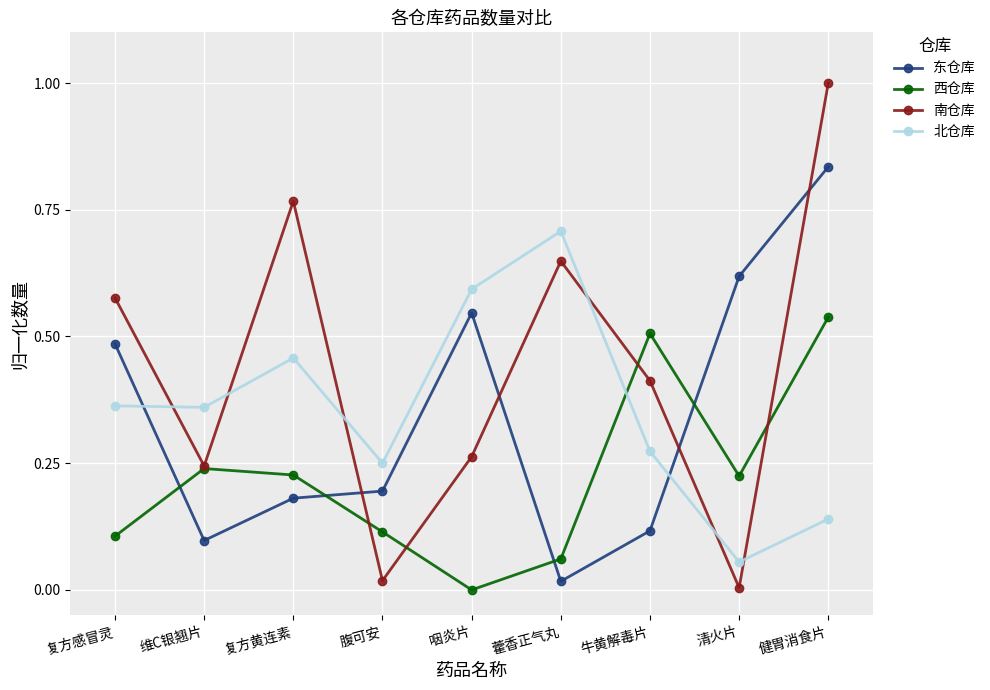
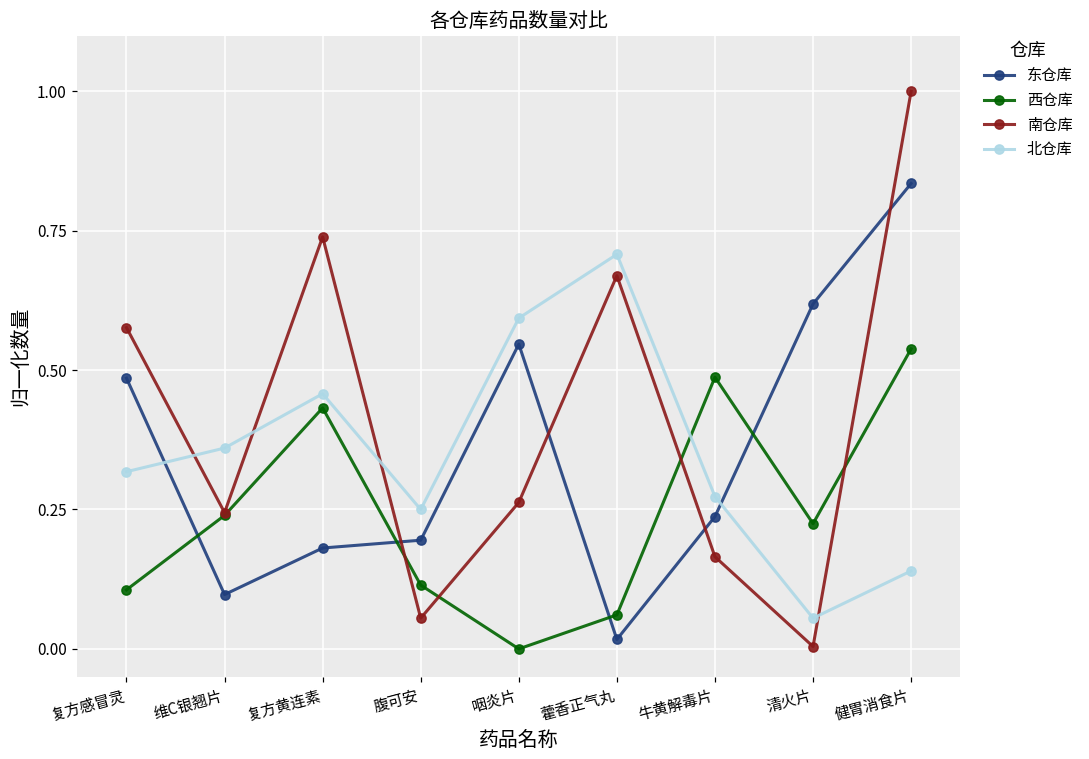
北仓库, 复方感冒灵: 0.36 -> 0.32
西仓库, 复方黄连素: 0.23 -> 0.43
南仓库, 复方黄连素: 0.77 -> 0.74
南仓库, 腹可安: 0.02 -> 0.06
南仓库, 藿香正气丸: 0.65 -> 0.67
东仓库, 牛黄解毒片: 0.12 -> 0.24
西仓库, 牛黄解毒片: 0.51 -> 0.49
南仓库, 牛黄解毒片: 0.41 -> 0.17
